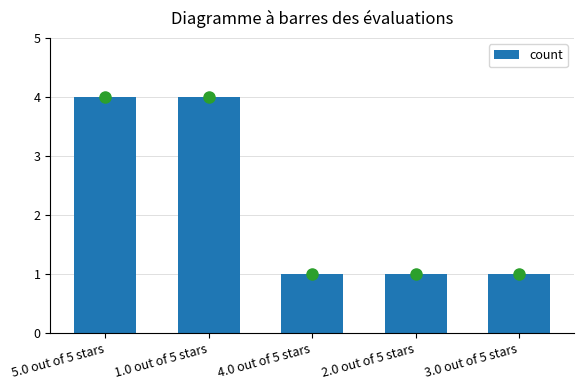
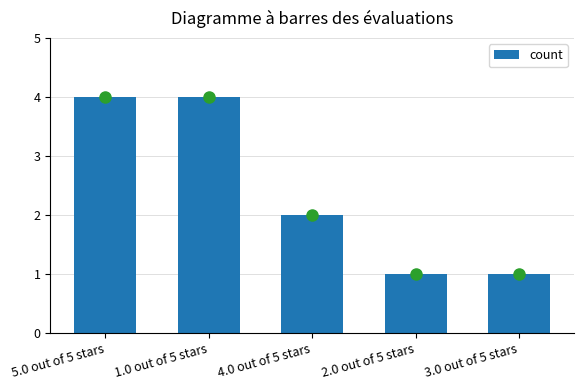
count, 4.0 out of 5 stars: 1 -> 2
